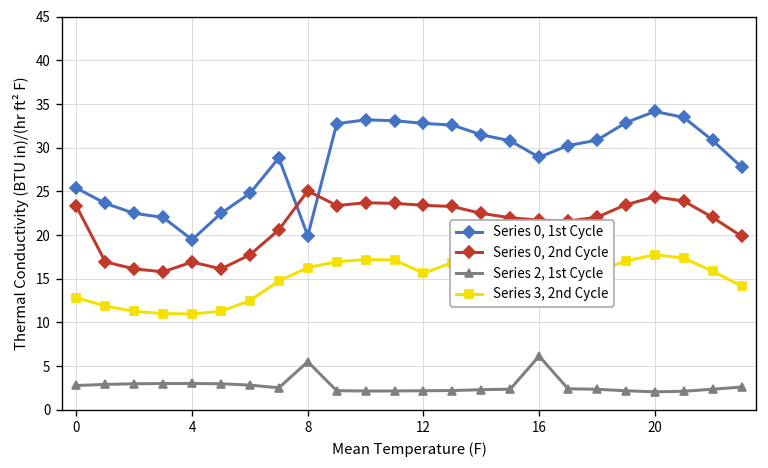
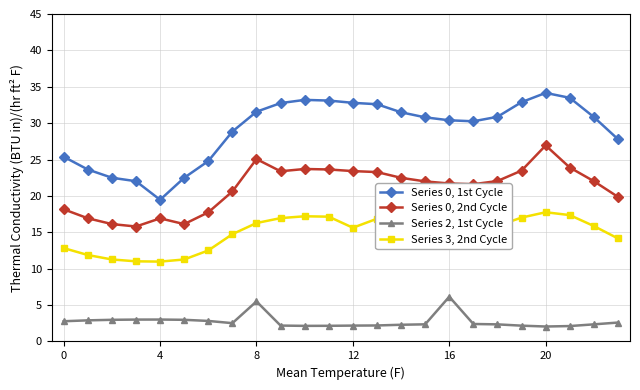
Series 0, 2nd Cycle, 0: 23 -> 18
Series 0, 1st Cycle, 8: 20 -> 32
Series 0, 1st Cycle, 16: 29 -> 30
Series 0, 2nd Cycle, 20: 24 -> 27
